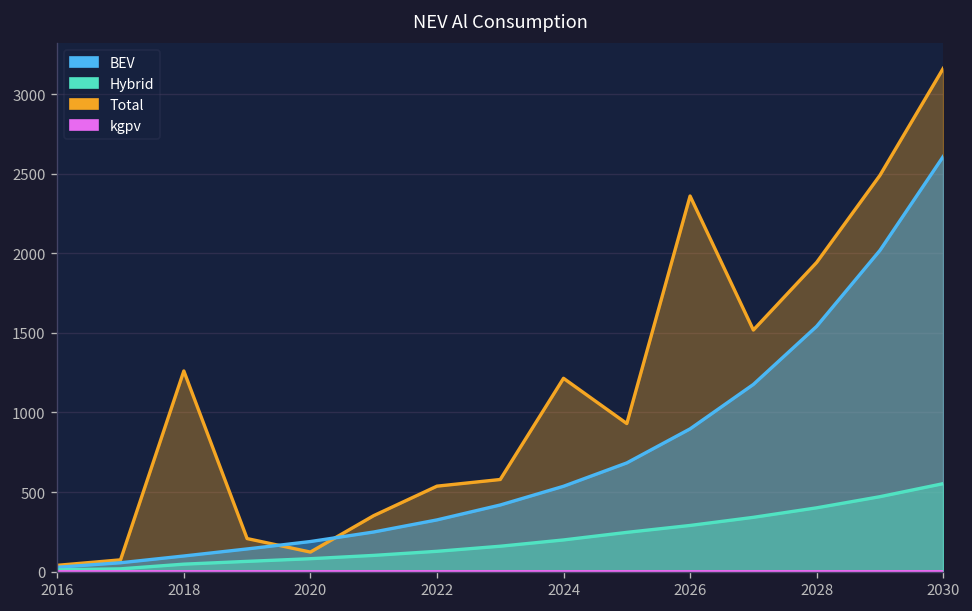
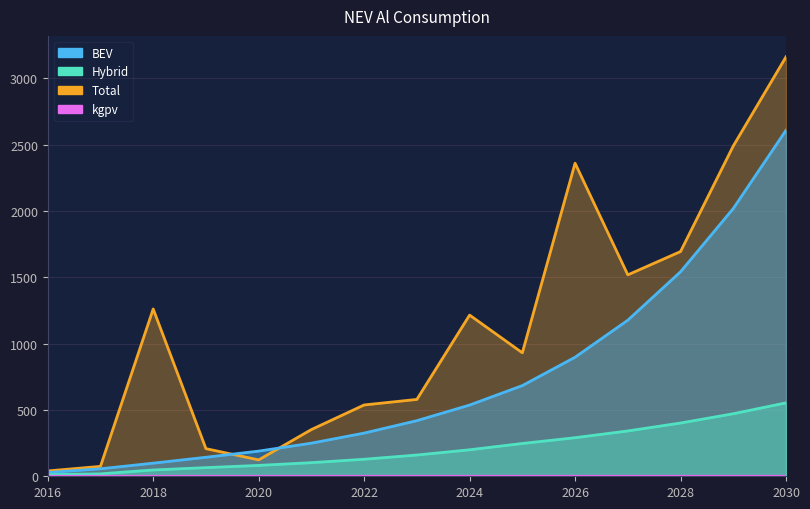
Total, 2028: 1940 -> 1690
